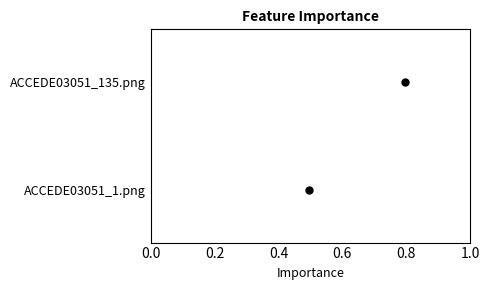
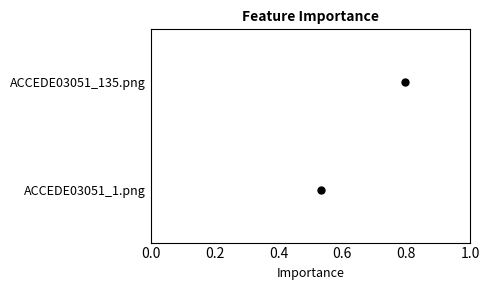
ACCEDE03051_1.png: 0.49 -> 0.53
